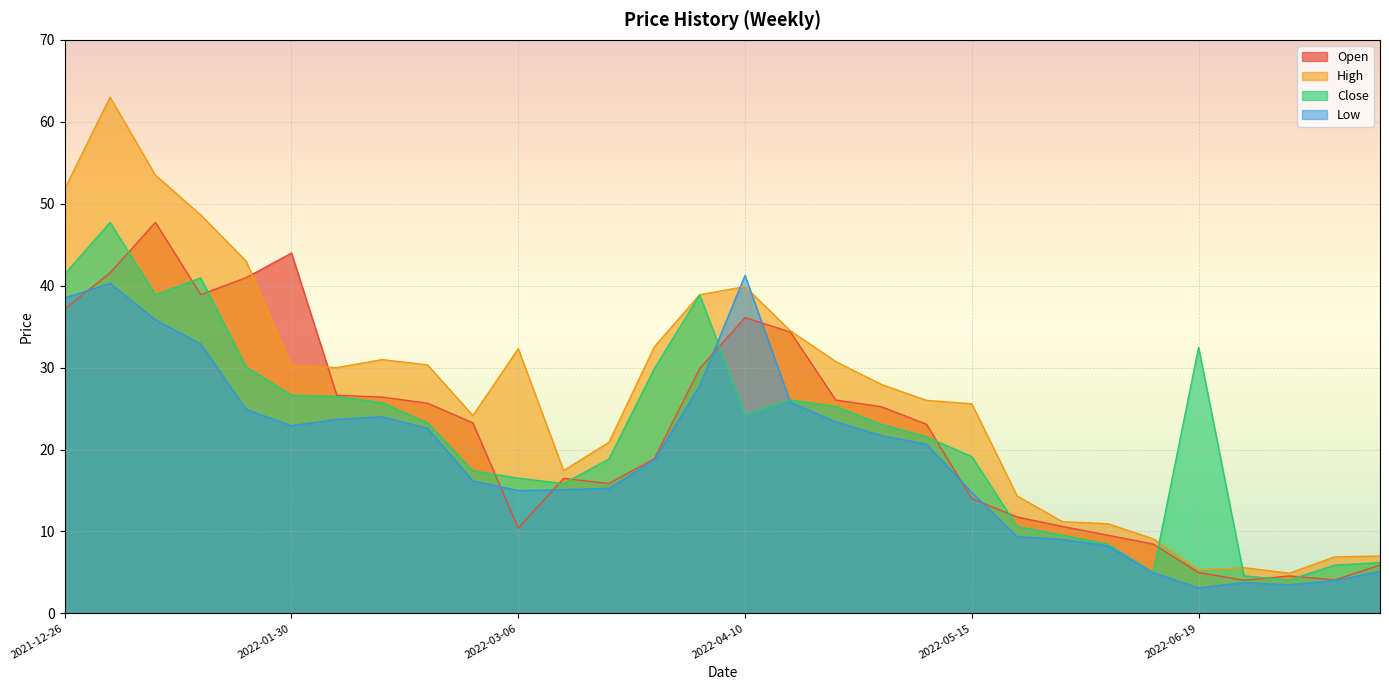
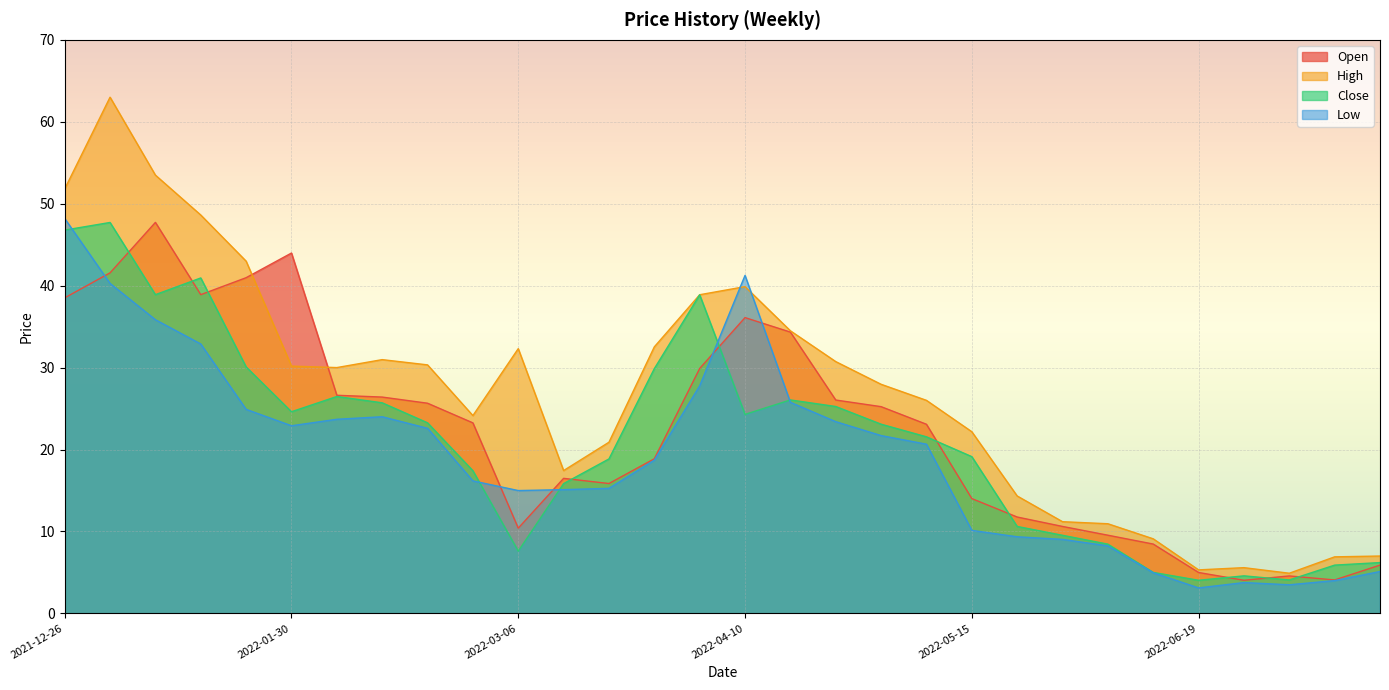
Open, 2021-12-26: 37 -> 39
Close, 2021-12-26: 41 -> 47
Low, 2021-12-26: 39 -> 48
Close, 2022-01-30: 27 -> 25
Close, 2022-03-06: 17 -> 8
High, 2022-05-15: 26 -> 22
Low, 2022-05-15: 15 -> 10
Close, 2022-06-19: 32 -> 4
